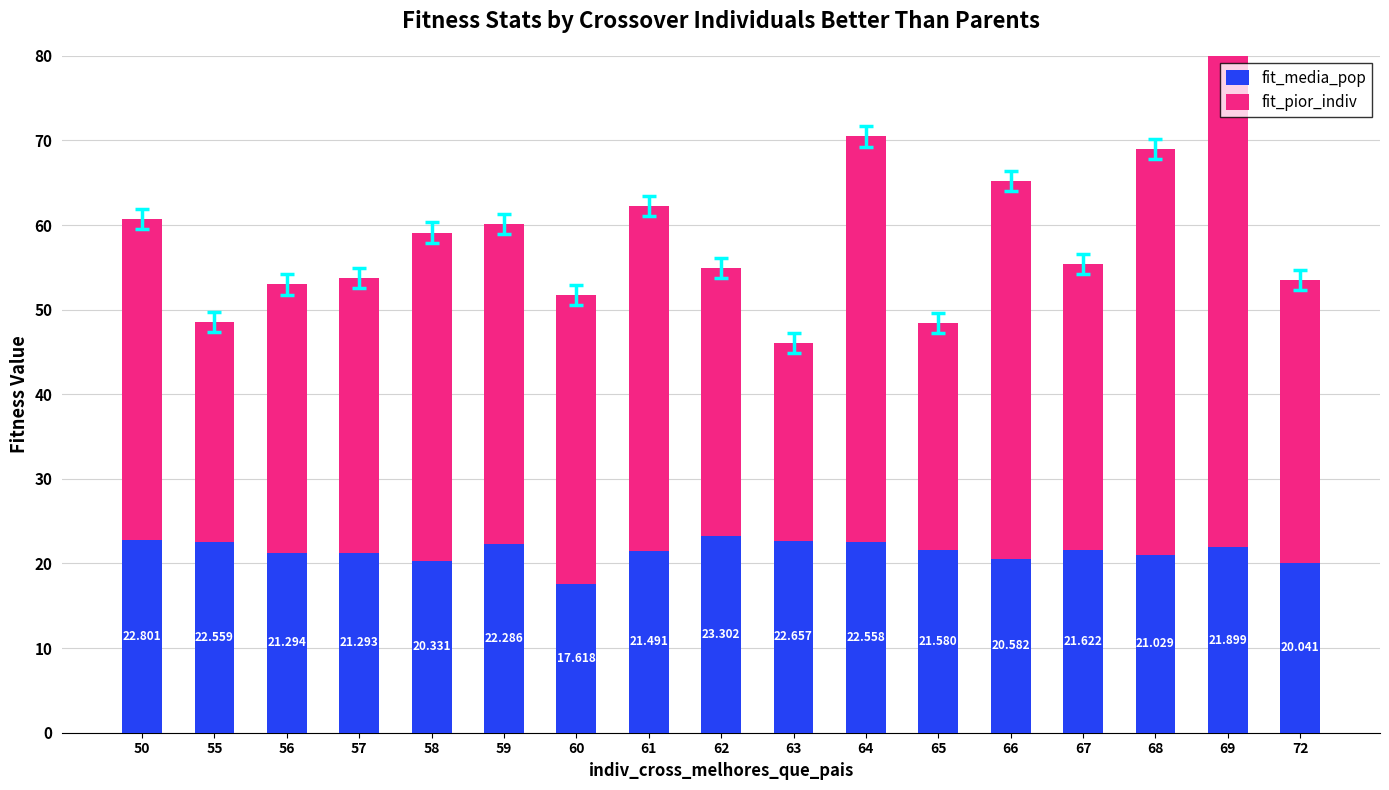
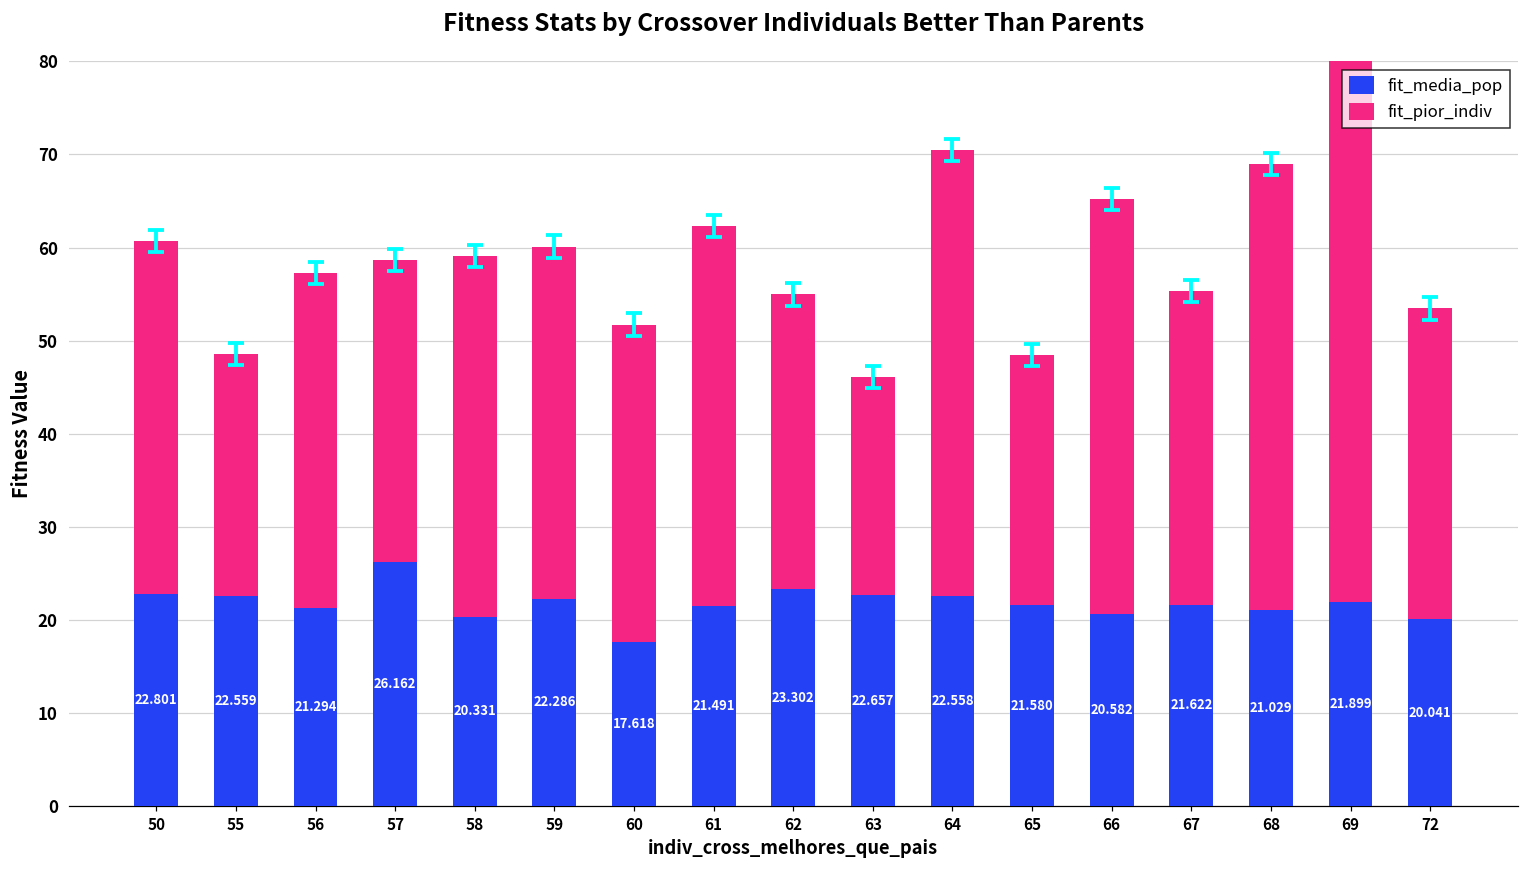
fit_pior_indiv, 56: 32 -> 36
fit_media_pop, 57: 21.293 -> 26.162
